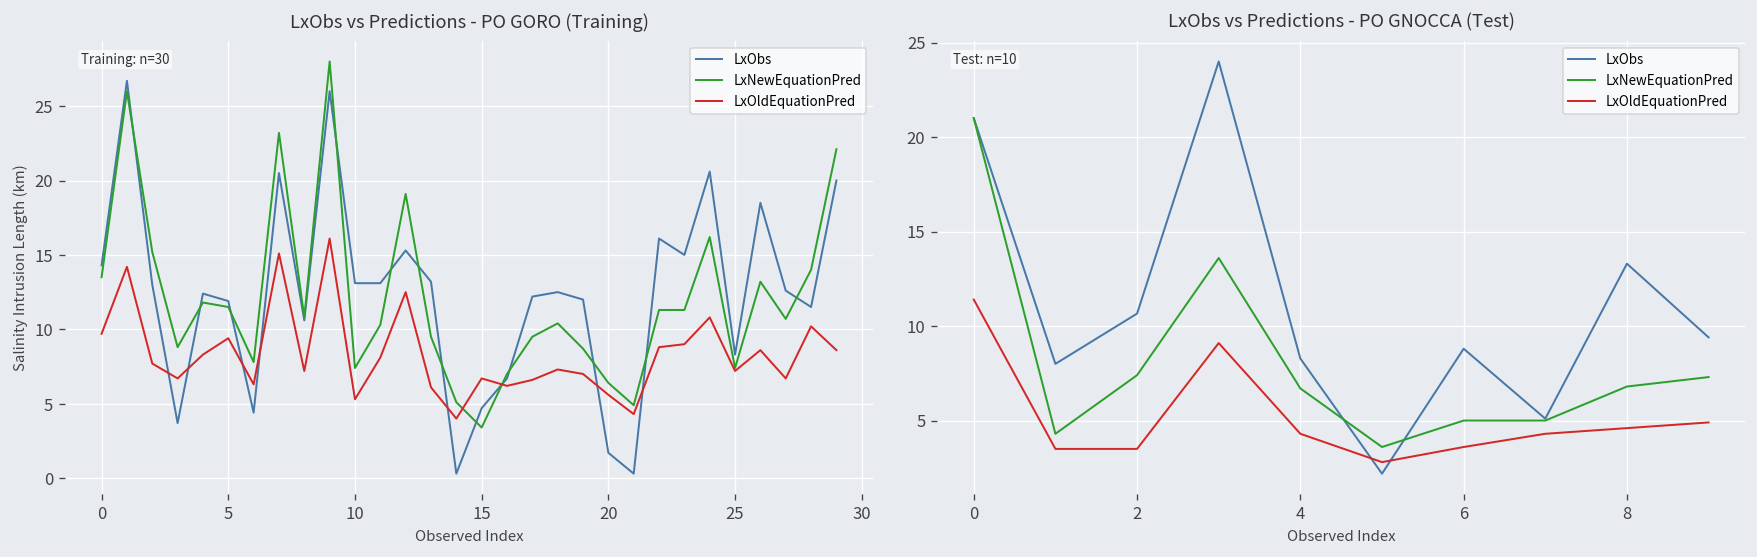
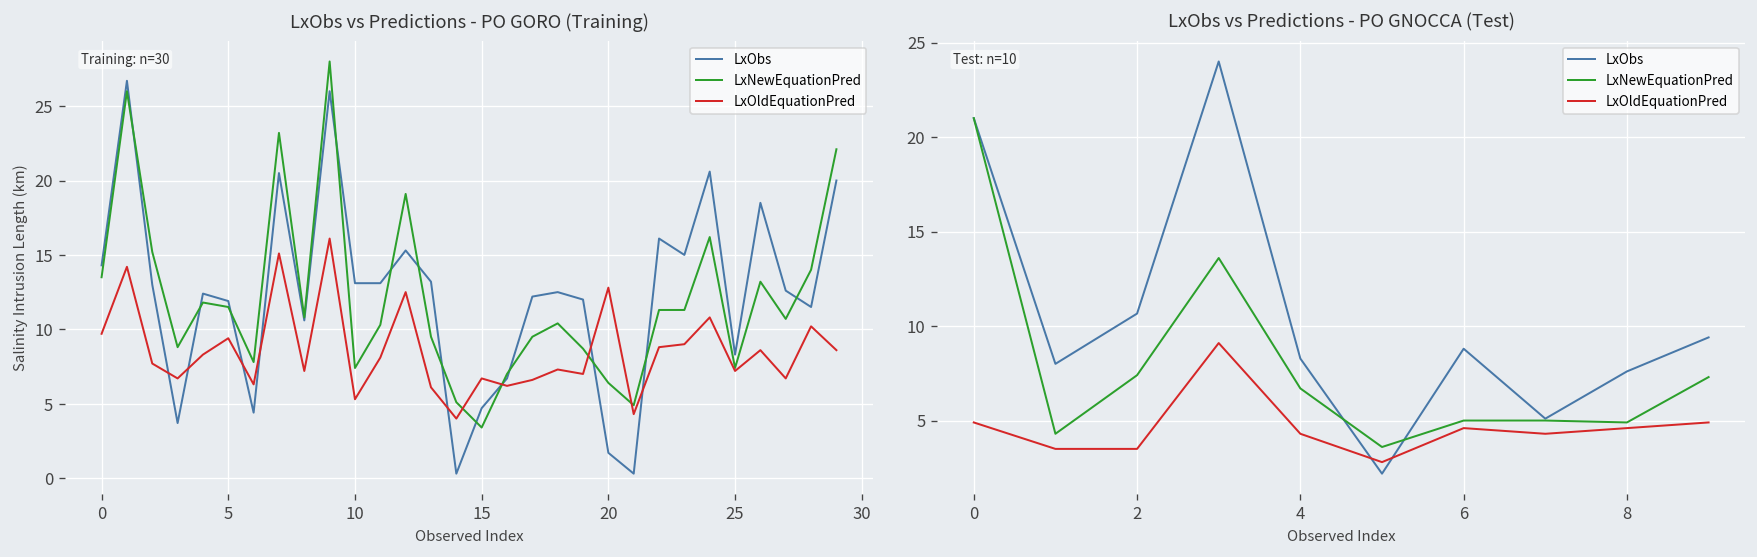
LxObs vs Predictions - PO GORO (Training), LxOldEquationPred, 20: 5.6 -> 12.8
LxObs vs Predictions - PO GNOCCA (Test), LxOldEquationPred, 0: 11.4 -> 4.9
LxObs vs Predictions - PO GNOCCA (Test), LxOldEquationPred, 6: 3.6 -> 4.6
LxObs vs Predictions - PO GNOCCA (Test), LxObs, 8: 13.3 -> 7.6
LxObs vs Predictions - PO GNOCCA (Test), LxNewEquationPred, 8: 6.8 -> 4.9
